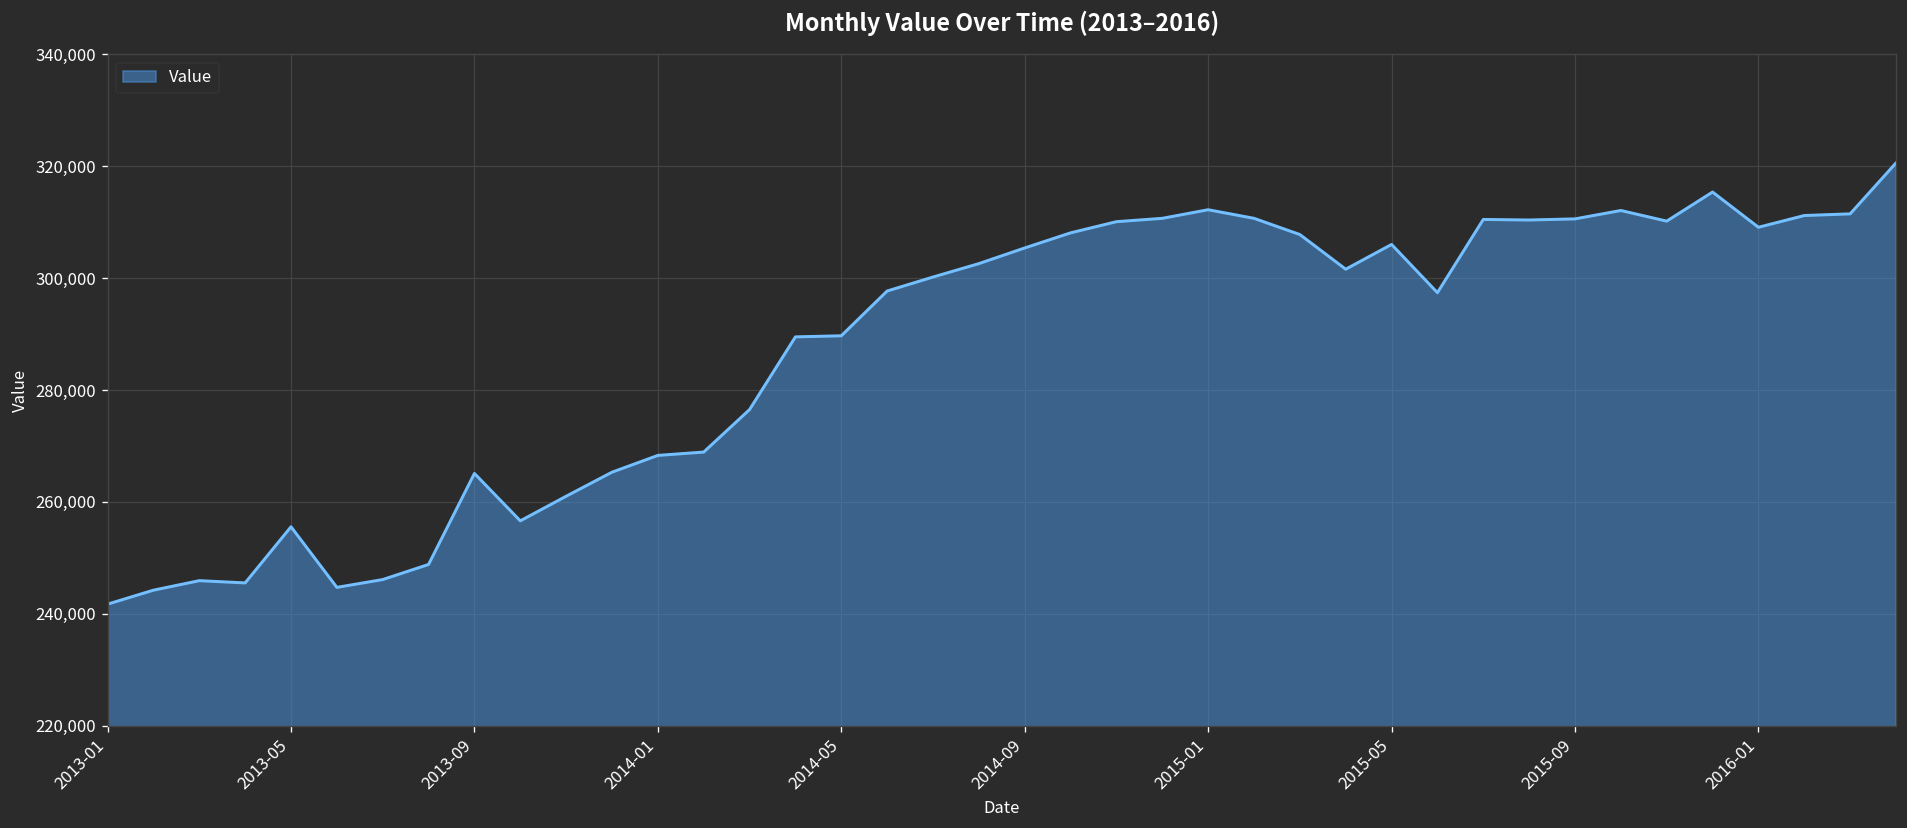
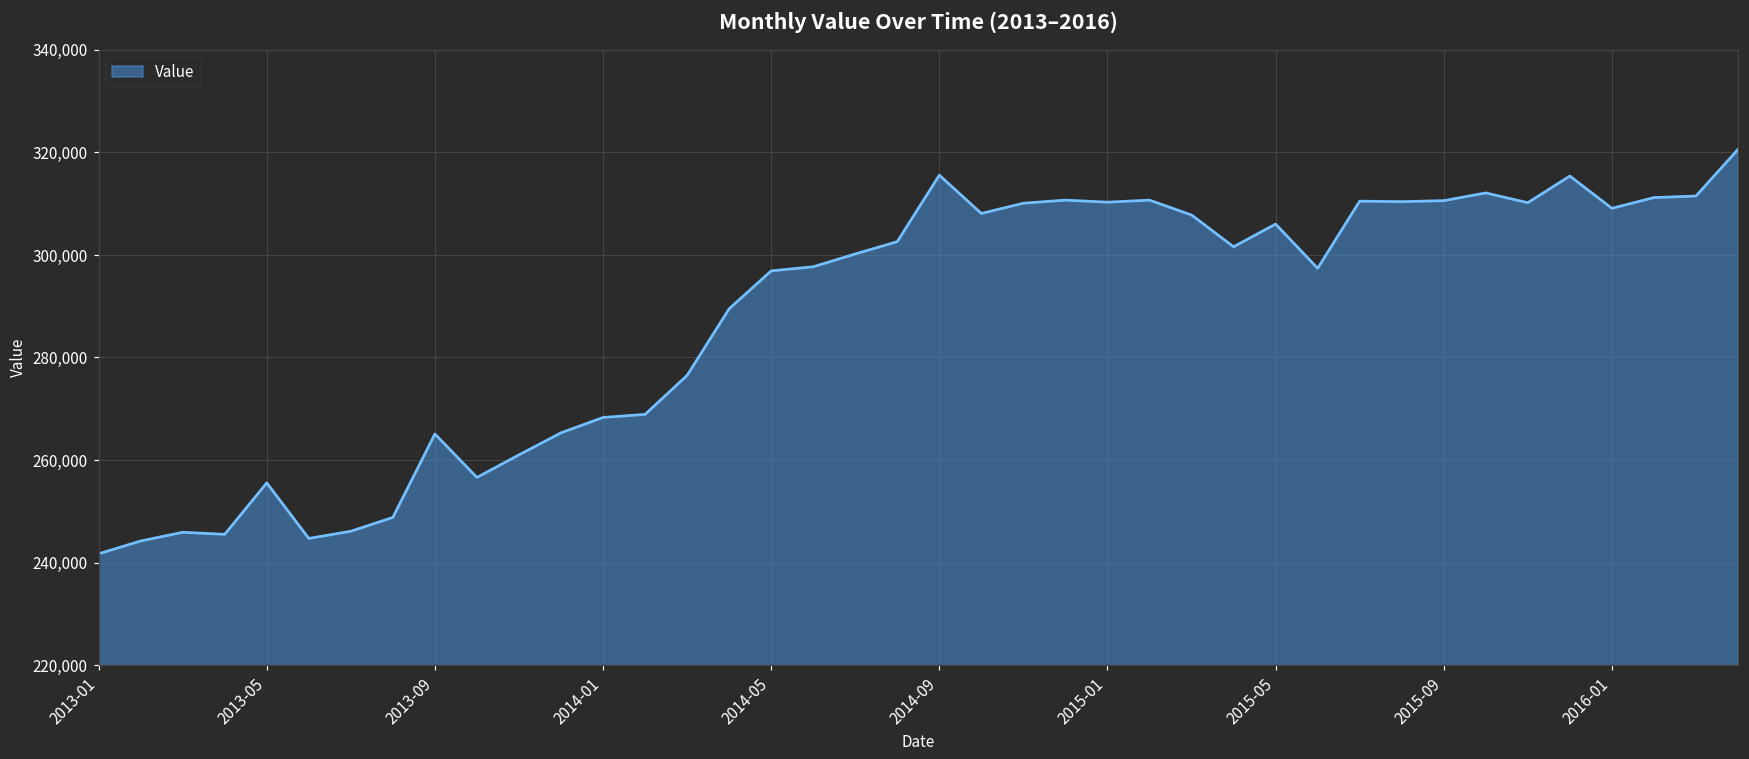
2014-05: 290,000 -> 297,000
2014-09: 305,000 -> 316,000
2015-01: 312,000 -> 310,000
